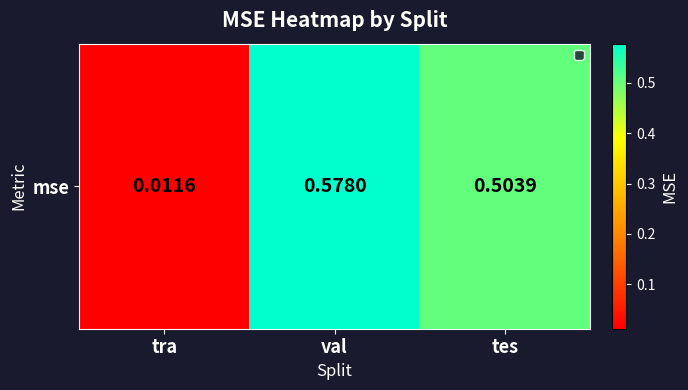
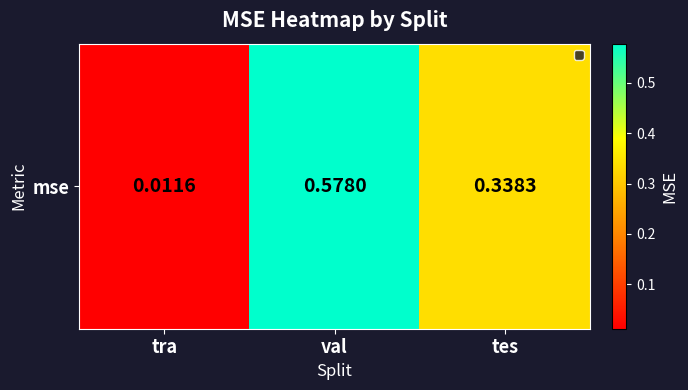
mse, tes: 0.5039 -> 0.3383
